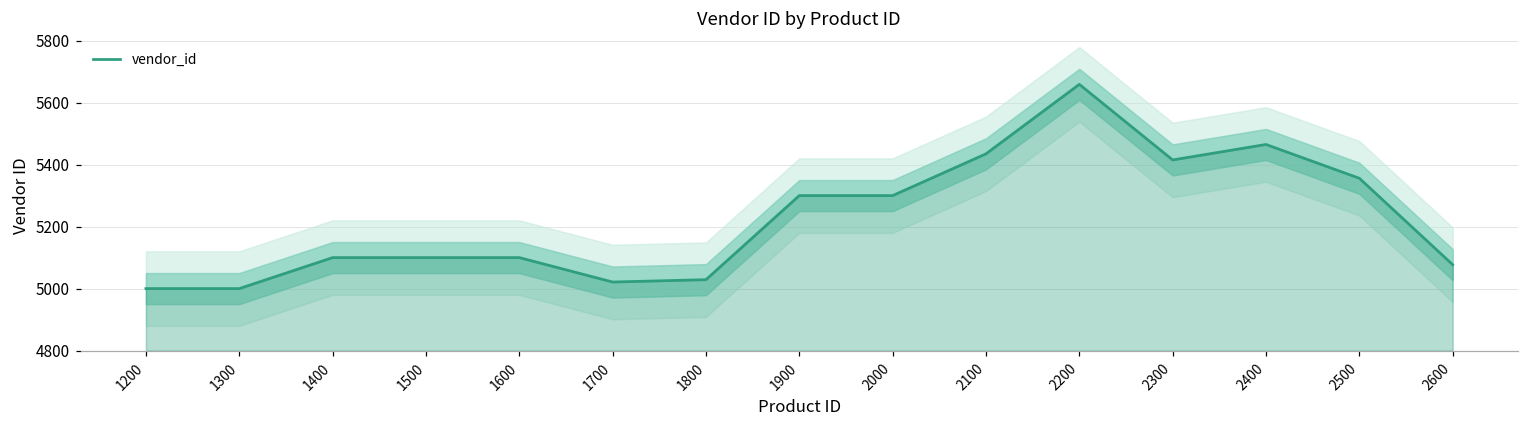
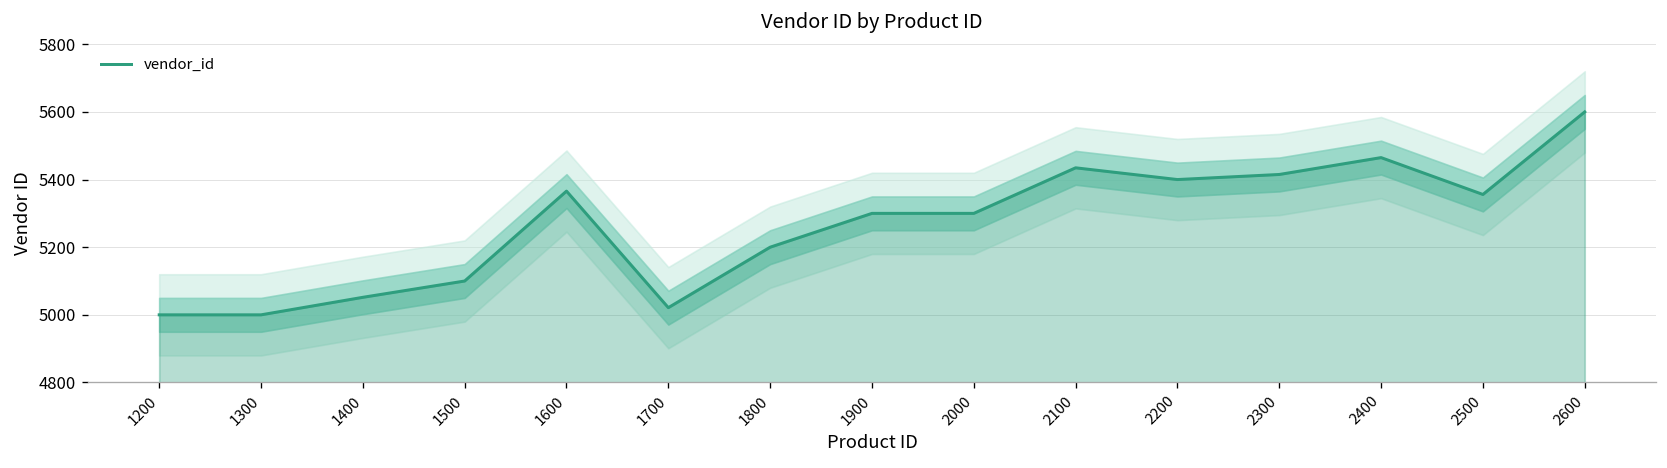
vendor_id, 1400: 5100 -> 5050
vendor_id, 1600: 5100 -> 5370
vendor_id, 1800: 5030 -> 5200
vendor_id, 2200: 5660 -> 5400
vendor_id, 2600: 5080 -> 5600
